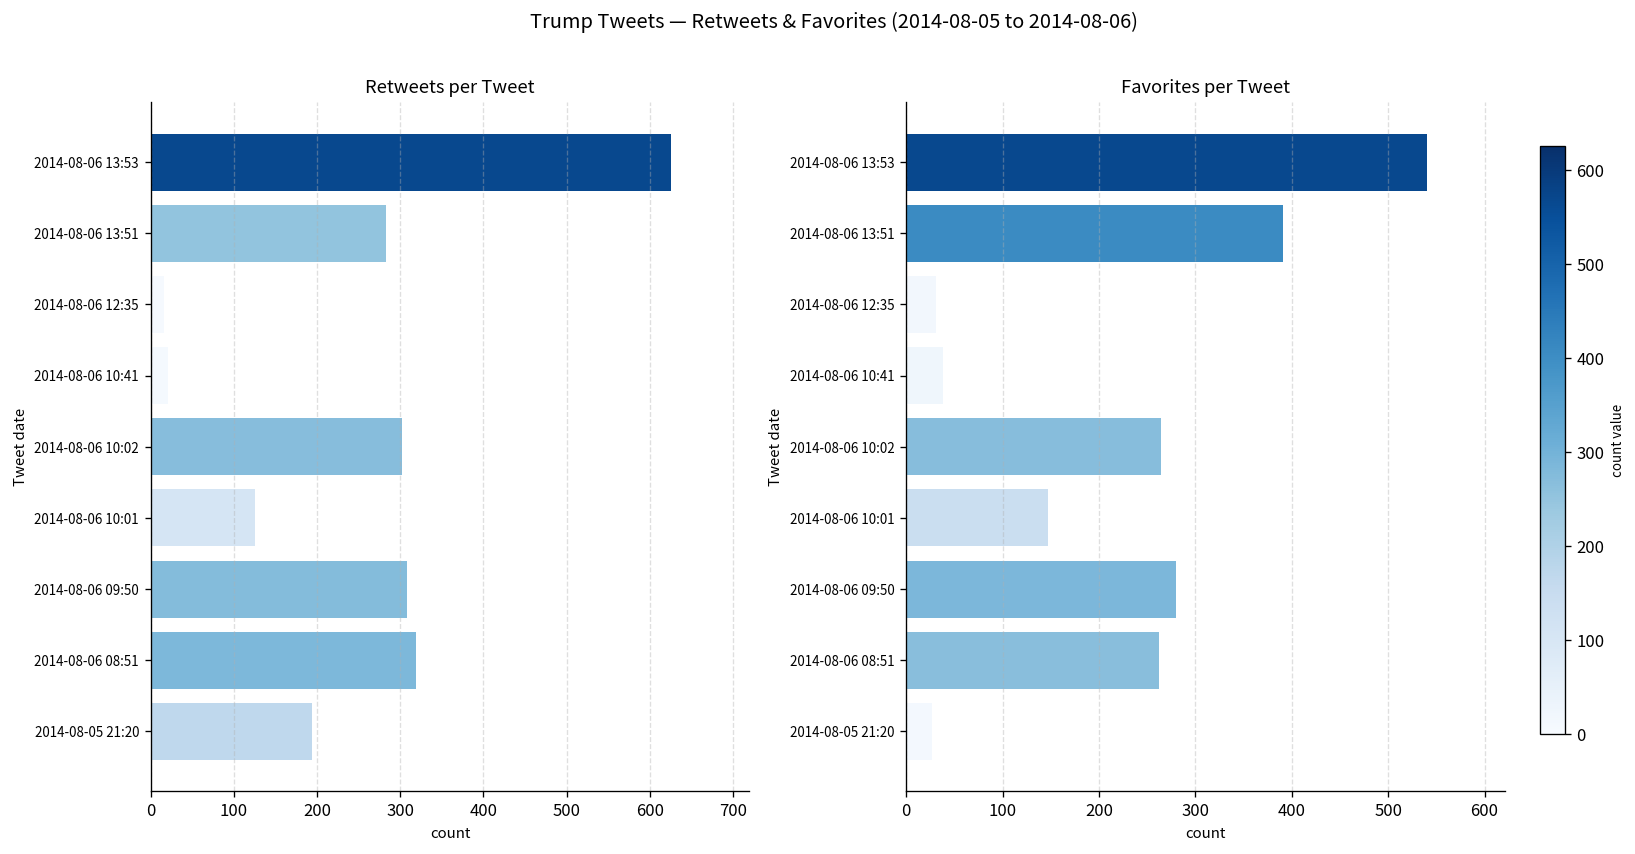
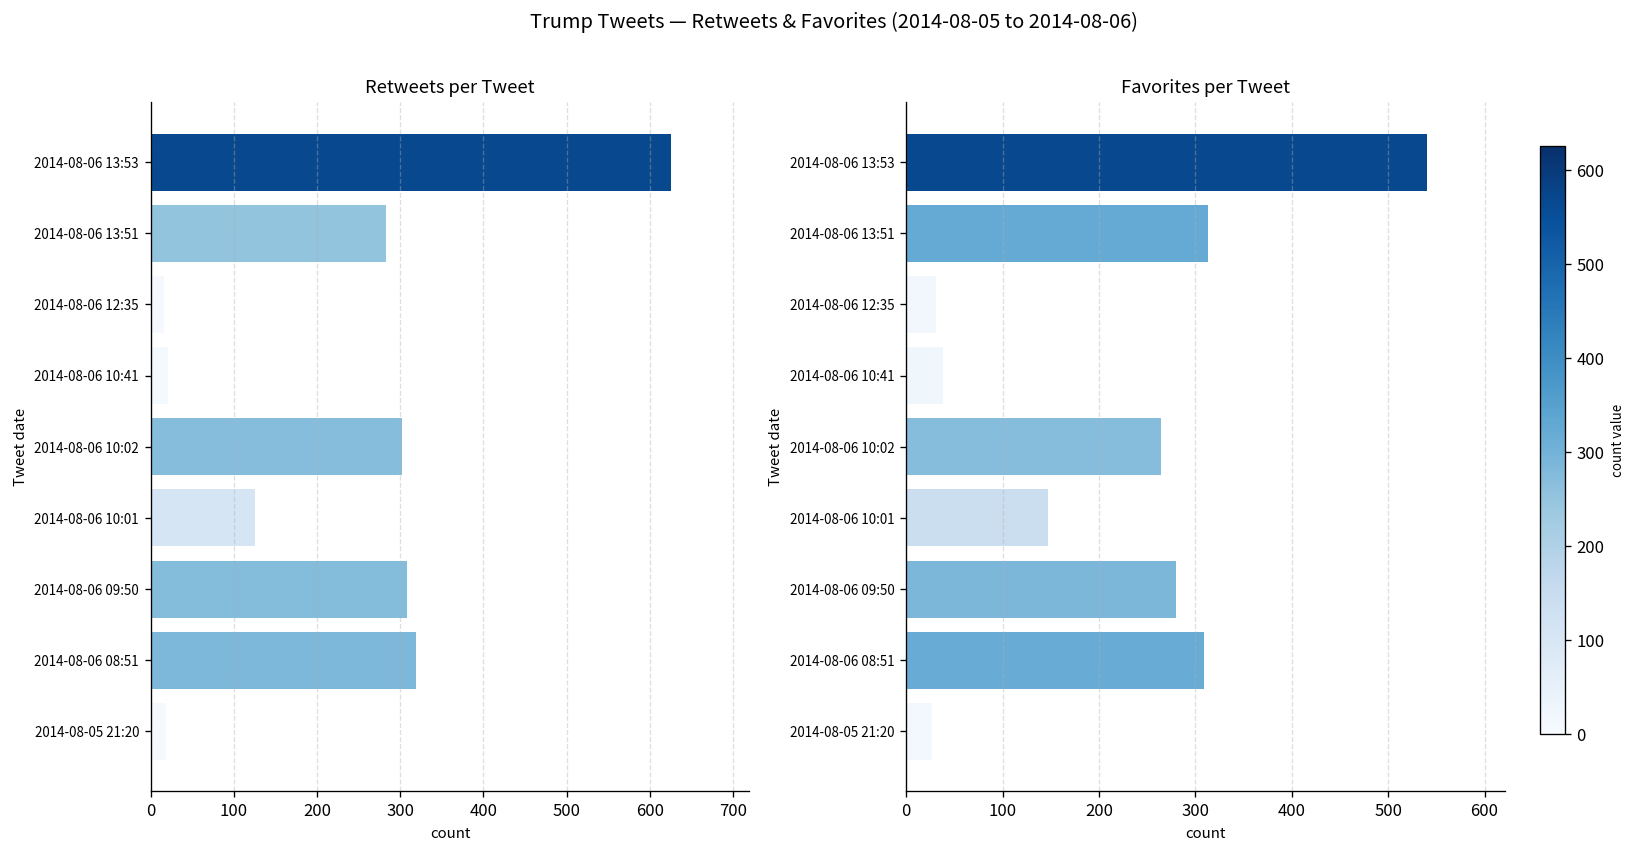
Retweets per Tweet, 2014-08-05 21:20: 190 -> 20
Favorites per Tweet, 2014-08-06 13:51: 390 -> 310
Favorites per Tweet, 2014-08-06 08:51: 260 -> 310
